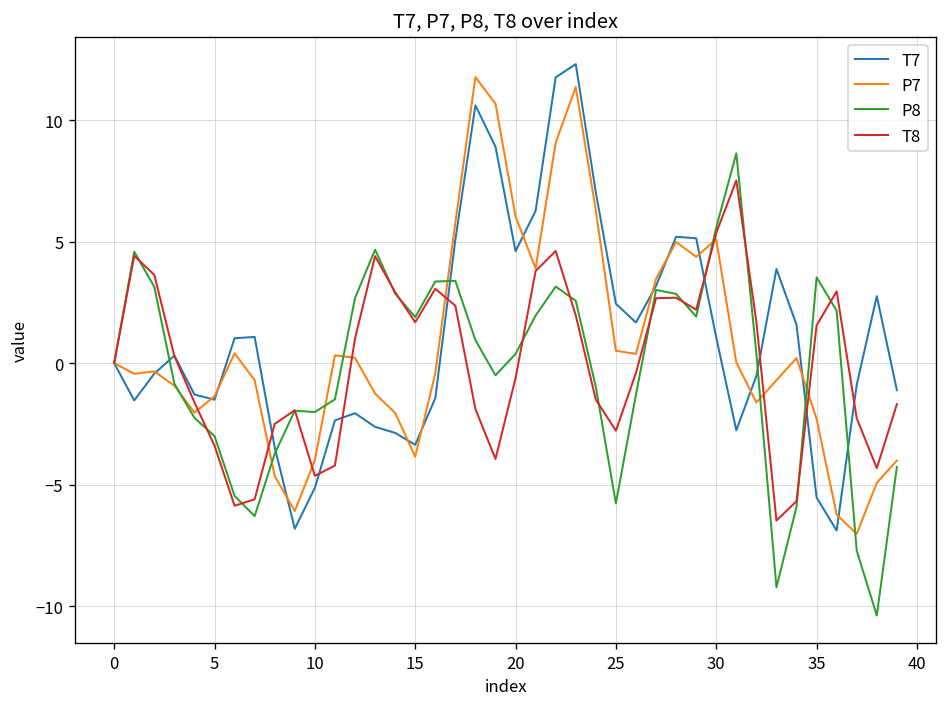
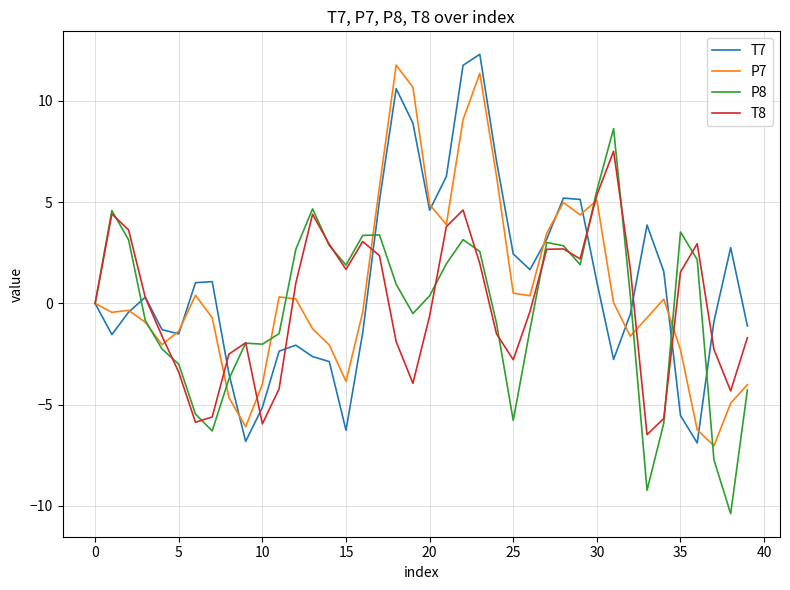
T8, 10: -4.6 -> -5.9
T7, 15: -3.4 -> -6.3
P7, 20: 6.0 -> 4.9
